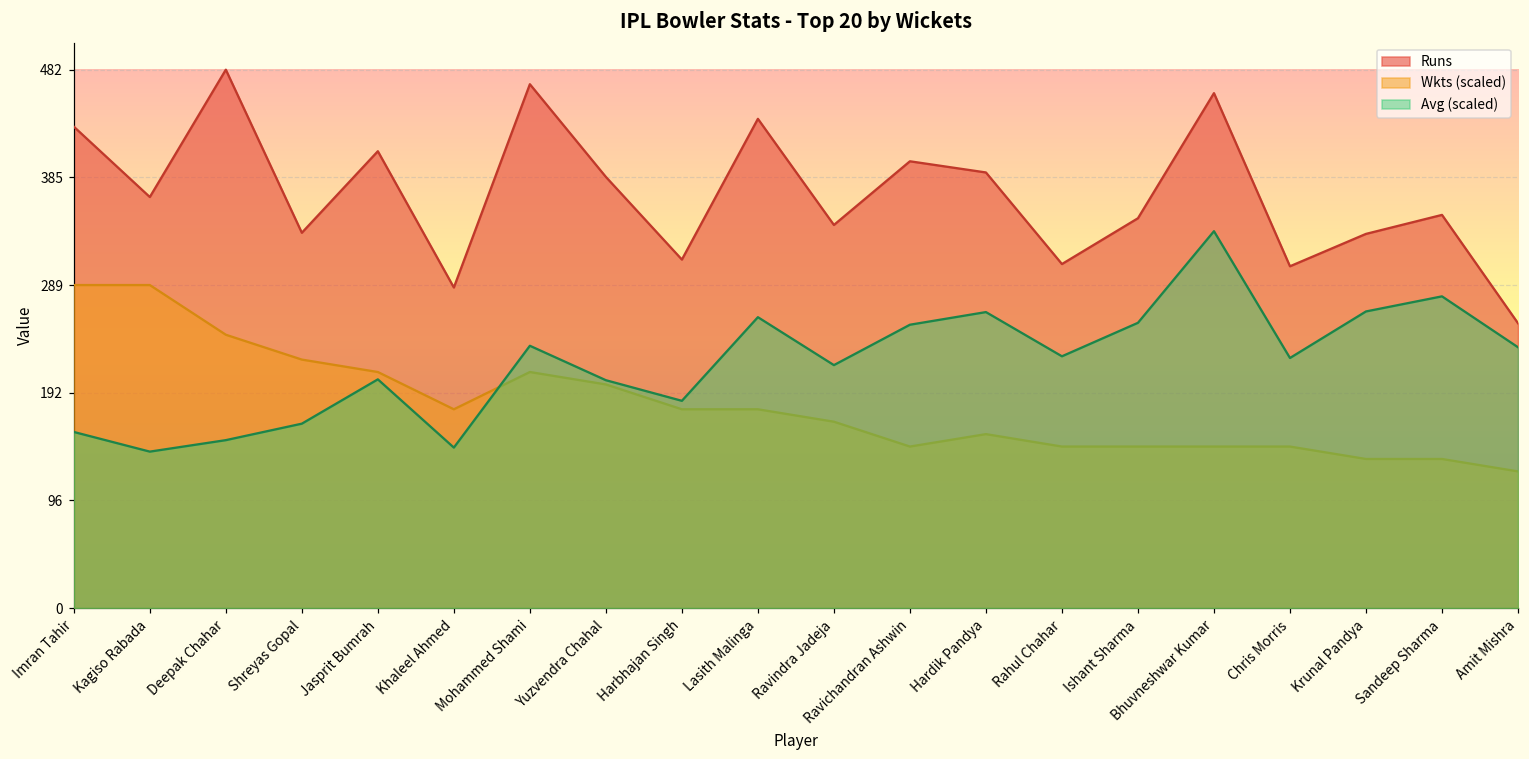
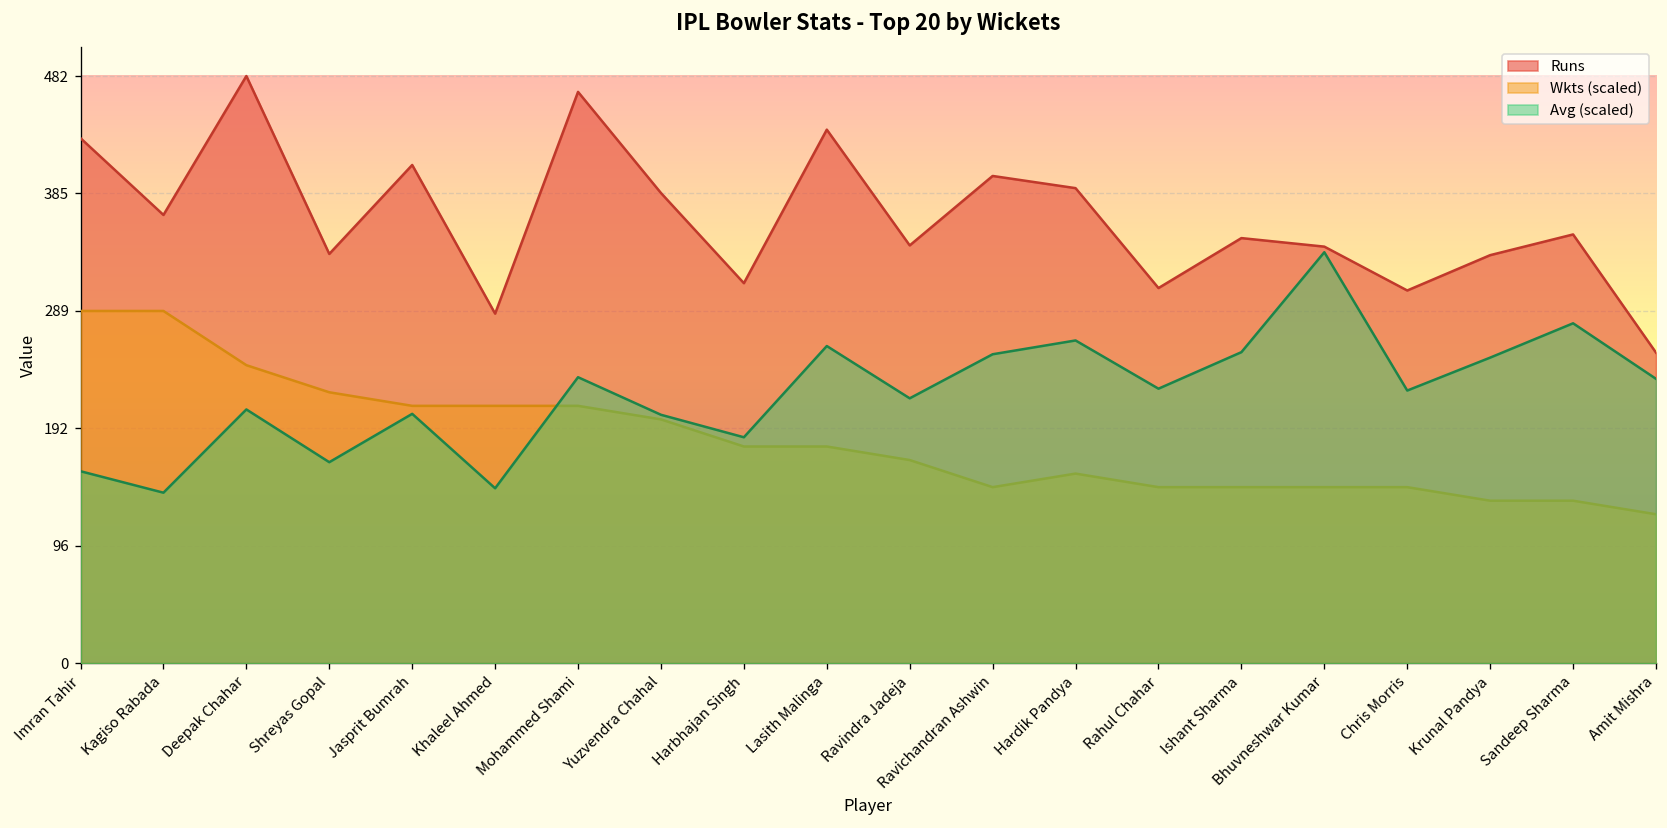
Avg (scaled), Deepak Chahar: 150 -> 208
Wkts (scaled), Khaleel Ahmed: 178 -> 211
Runs, Bhuvneshwar Kumar: 461 -> 342
Avg (scaled), Krunal Pandya: 266 -> 251
